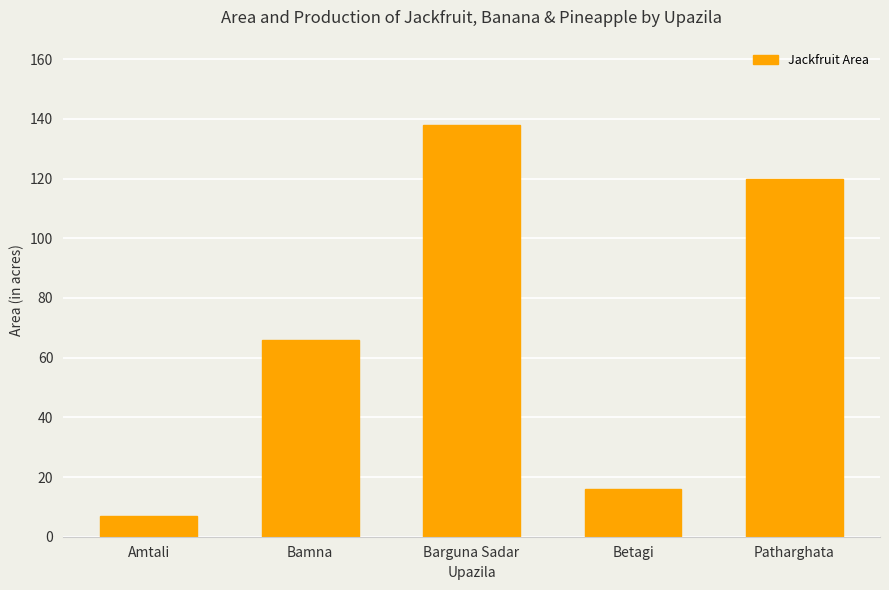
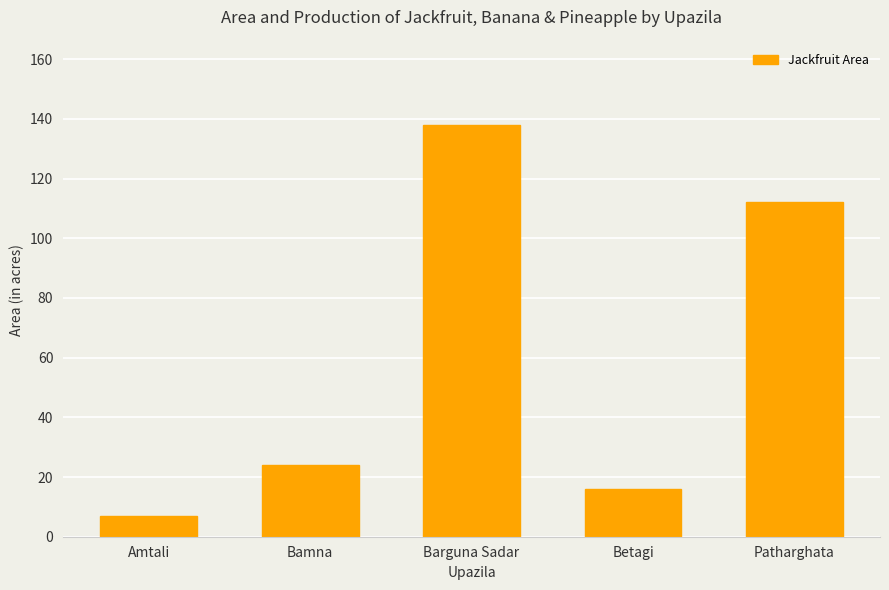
Bamna: 66 -> 24
Patharghata: 120 -> 112
